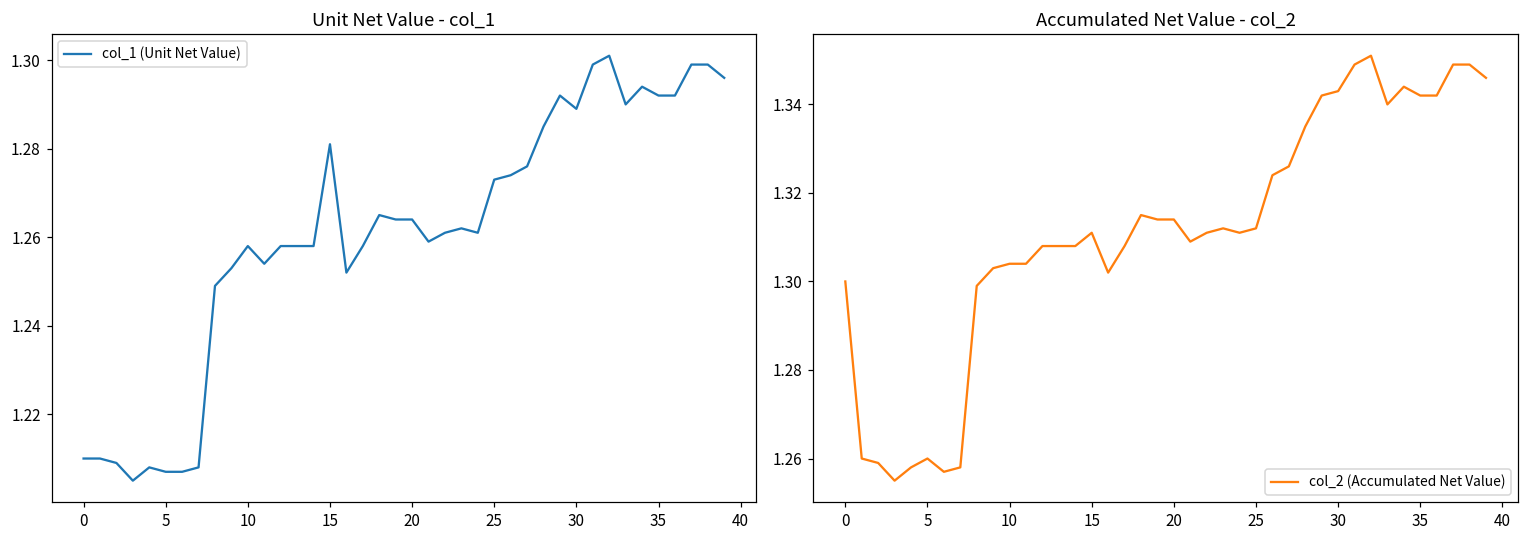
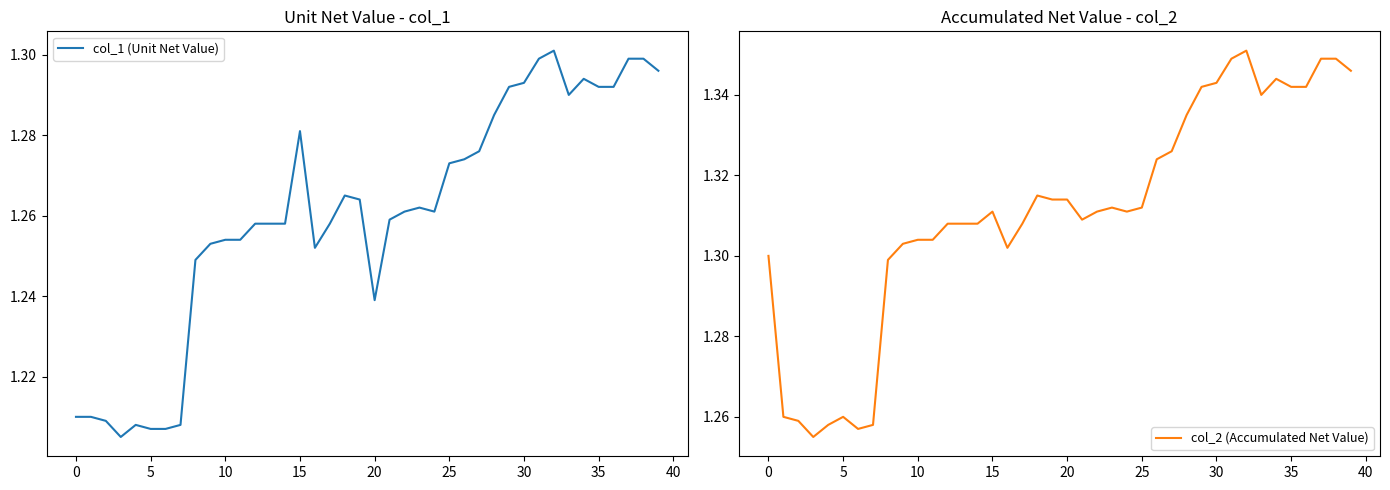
Unit Net Value - col_1, 10: 1.258 -> 1.254
Unit Net Value - col_1, 20: 1.264 -> 1.239
Unit Net Value - col_1, 30: 1.289 -> 1.293
